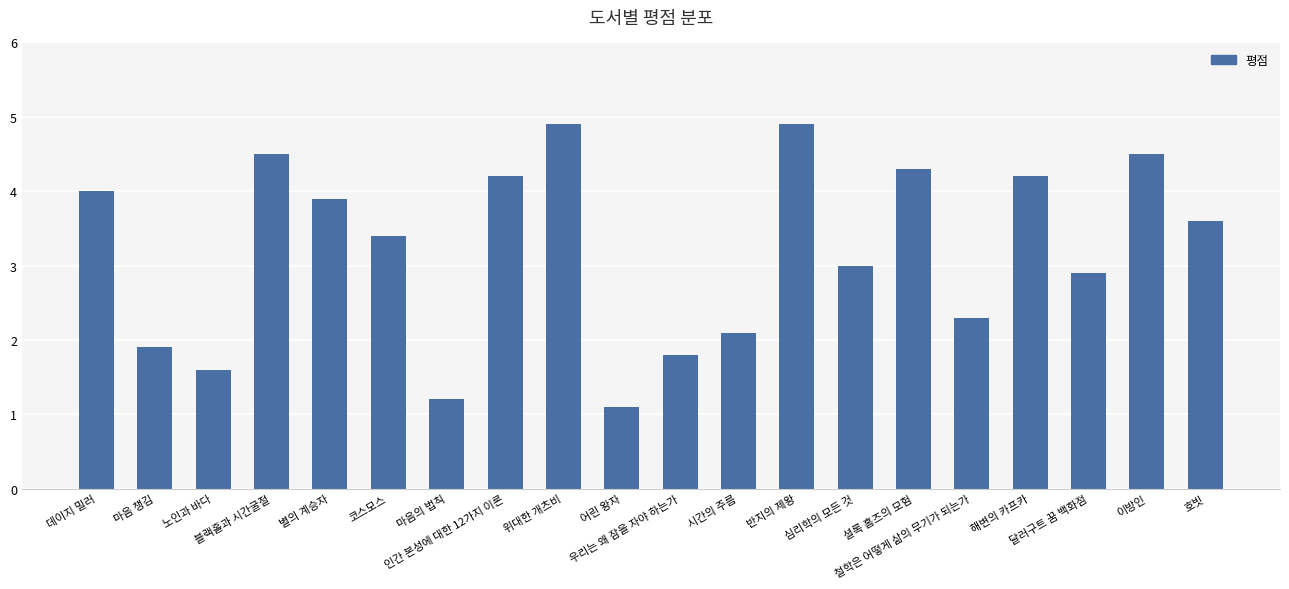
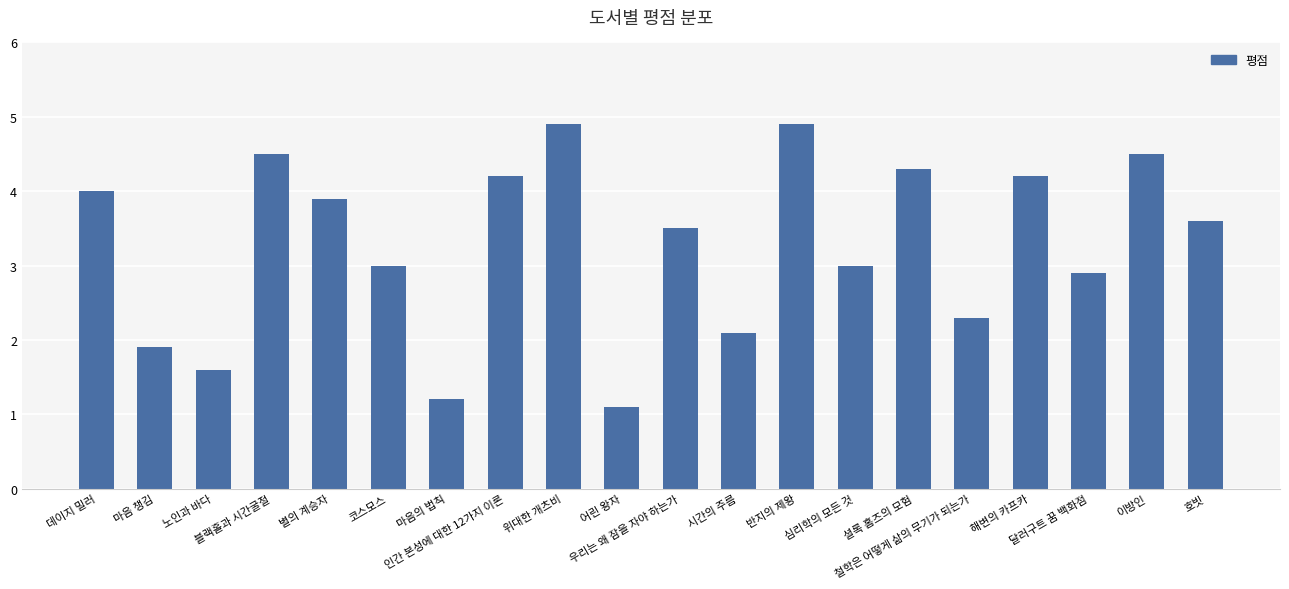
코스모스: 3.4 -> 3.0
우리는 왜 잠을 자야 하는가: 1.8 -> 3.5
